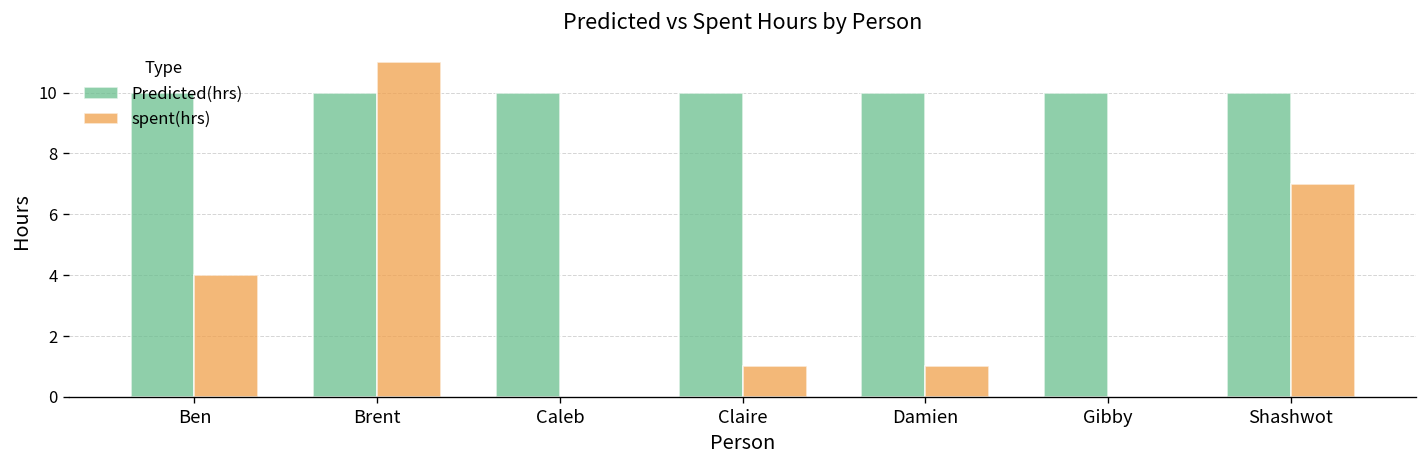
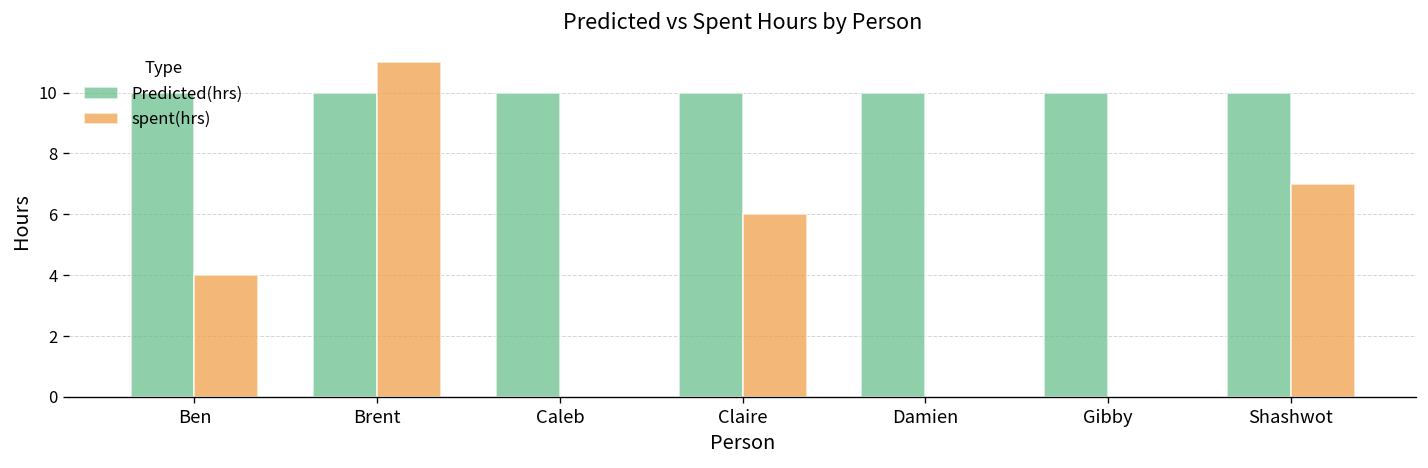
spent(hrs), Claire: 1 -> 6
spent(hrs), Damien: 1 -> 0
